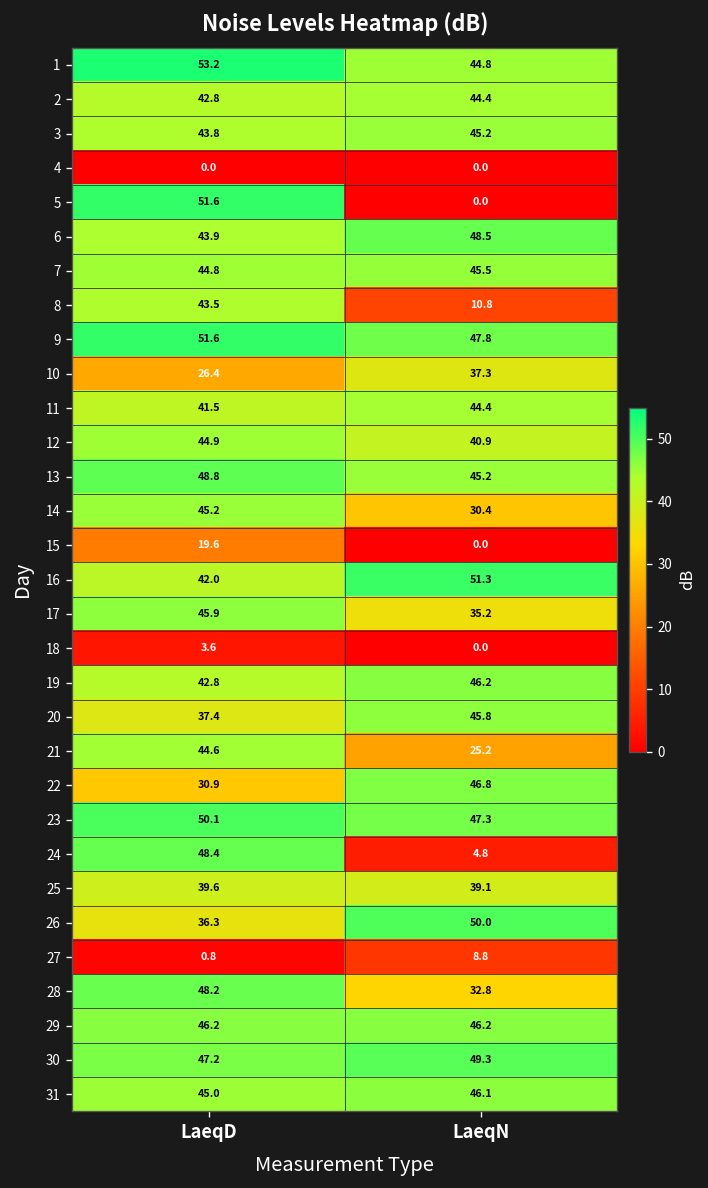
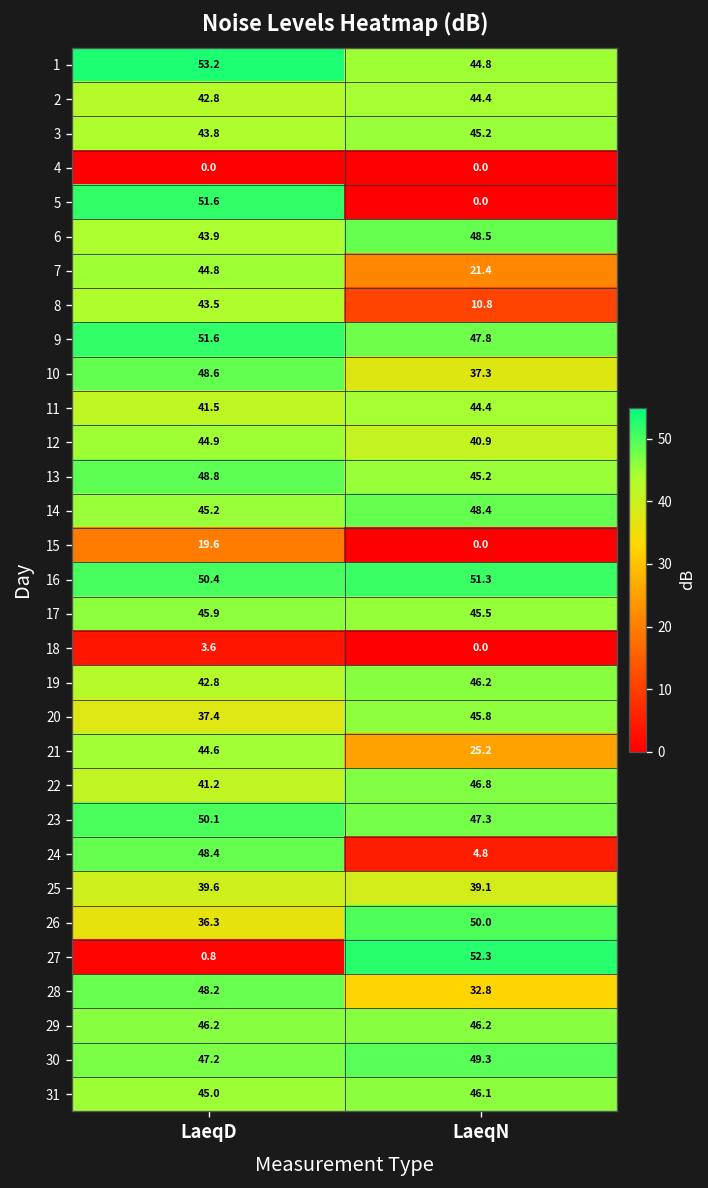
7, LaeqN: 45.5 -> 21.4
10, LaeqD: 26.4 -> 48.6
14, LaeqN: 30.4 -> 48.4
16, LaeqD: 42.0 -> 50.4
17, LaeqN: 35.2 -> 45.5
22, LaeqD: 30.9 -> 41.2
27, LaeqN: 8.8 -> 52.3
